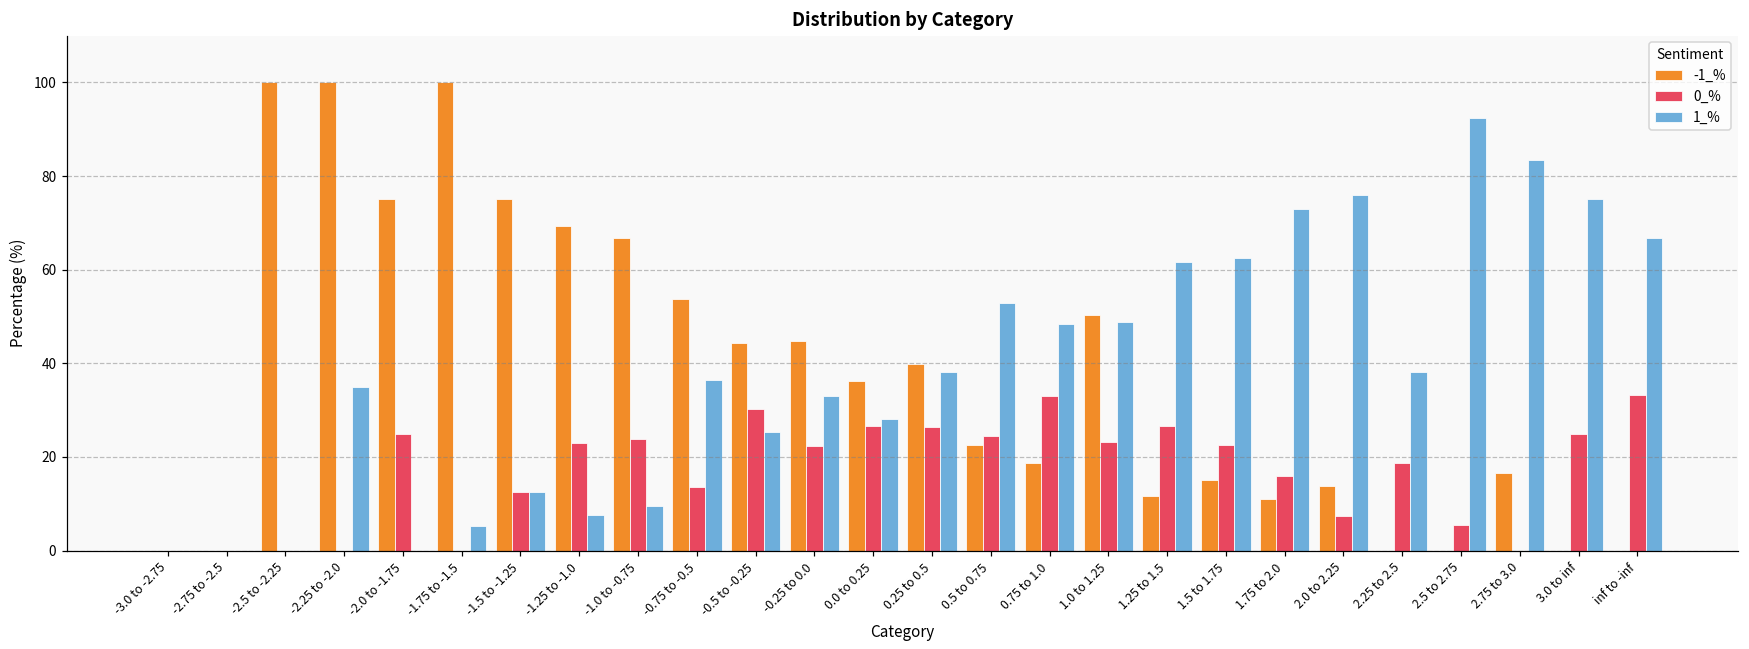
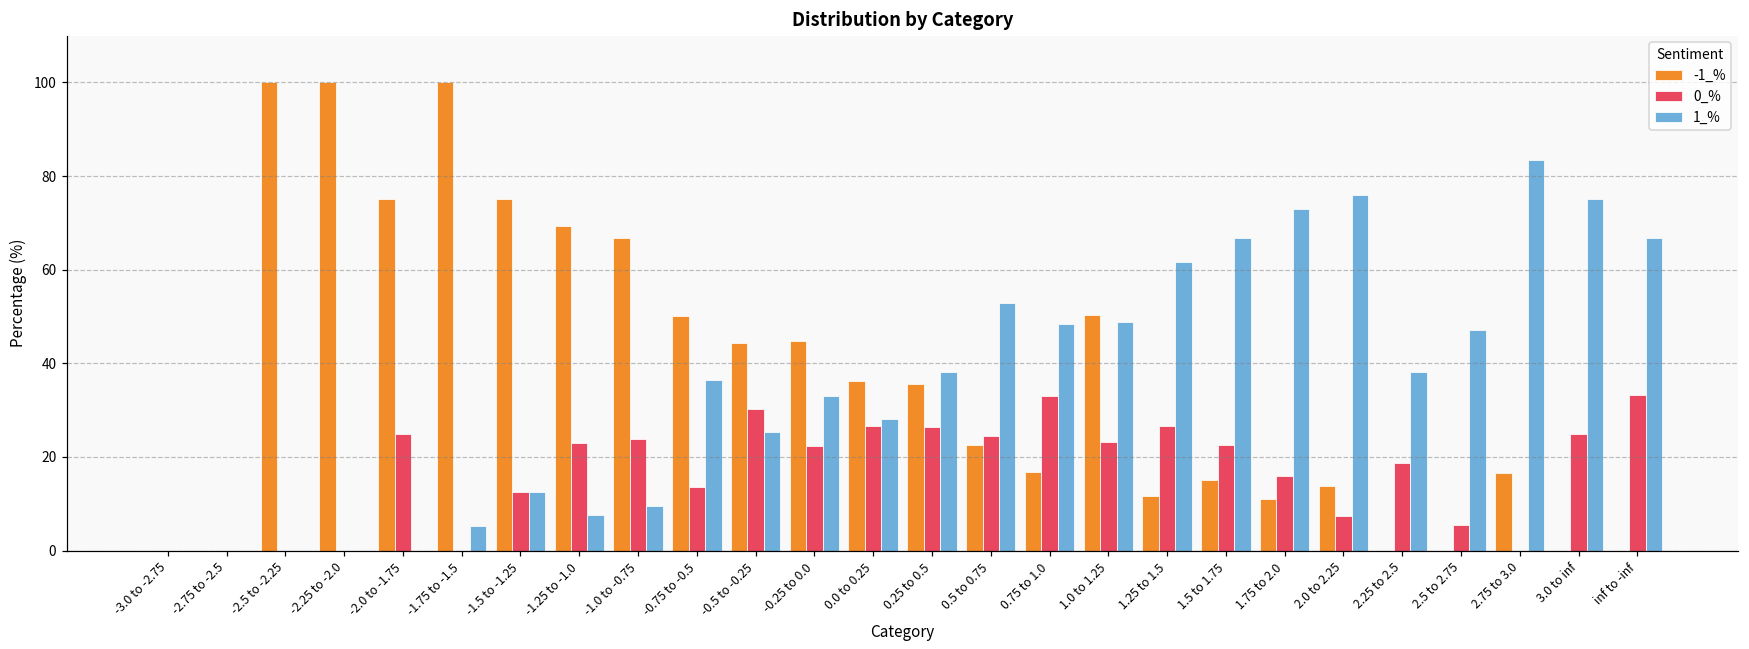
1_%, -2.25 to -2.0: 35 -> 0
-1_%, -0.75 to -0.5: 54 -> 50
-1_%, 0.25 to 0.5: 40 -> 36
-1_%, 0.75 to 1.0: 19 -> 17
1_%, 1.5 to 1.75: 63 -> 67
1_%, 2.5 to 2.75: 92 -> 47
